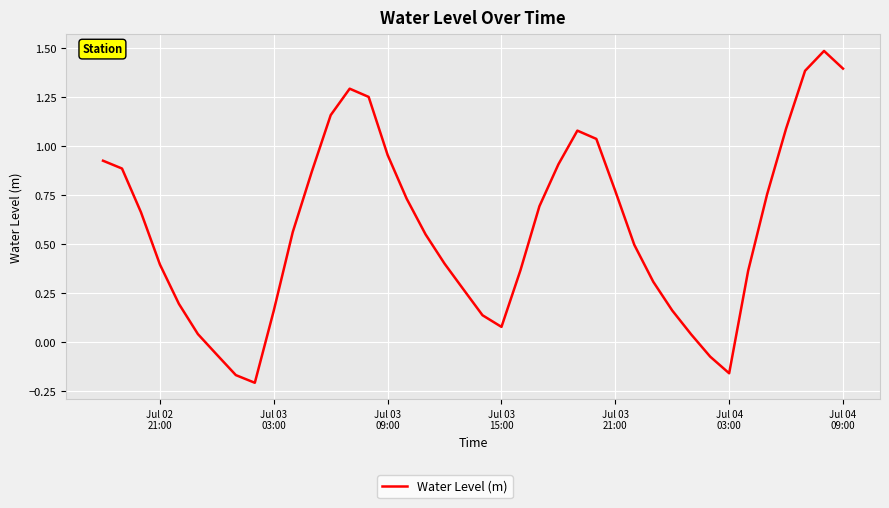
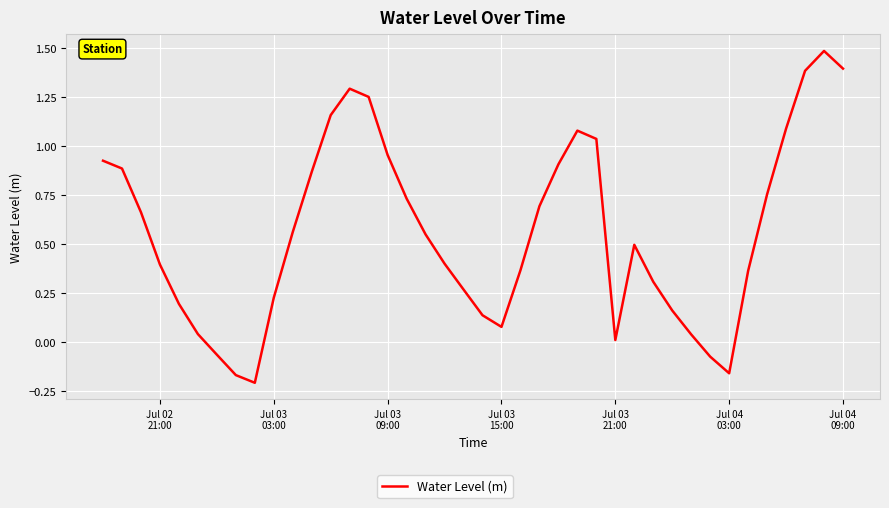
Jul 03 03:00: 0.16 -> 0.23
Jul 03 21:00: 0.77 -> 0.01
